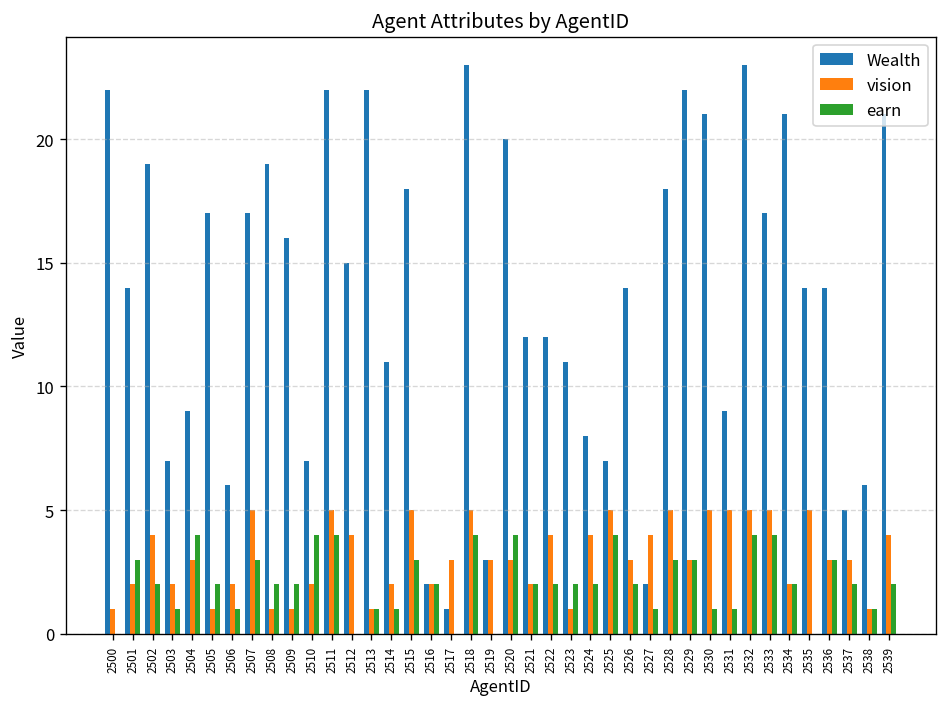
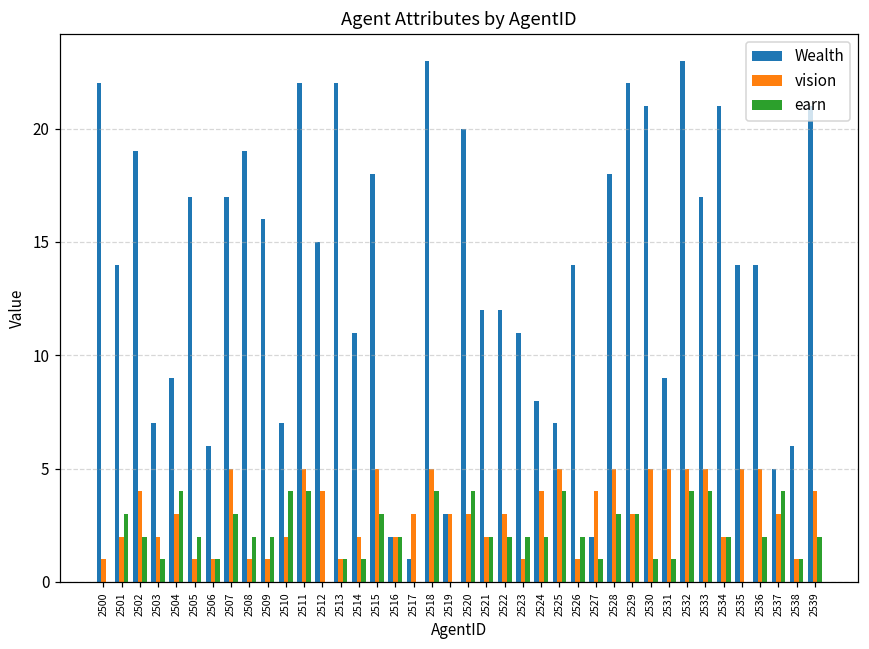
vision, 2506: 2 -> 1
vision, 2522: 4 -> 3
vision, 2526: 3 -> 1
vision, 2536: 3 -> 5
earn, 2536: 3 -> 2
earn, 2537: 2 -> 4
